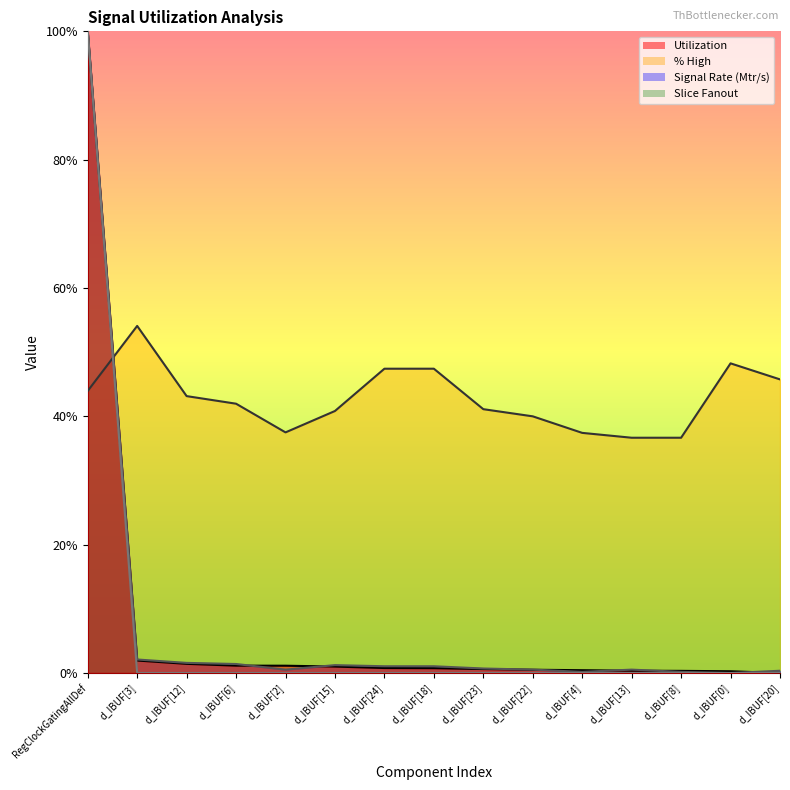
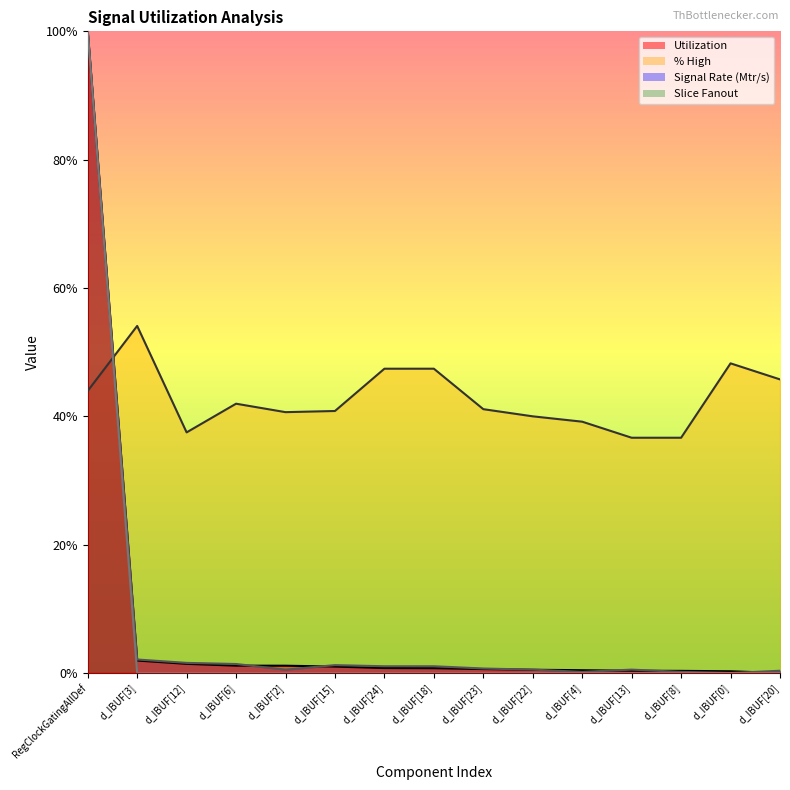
% High, d_IBUF[12]: 43% -> 37%
% High, d_IBUF[2]: 37% -> 41%
% High, d_IBUF[4]: 37% -> 39%
